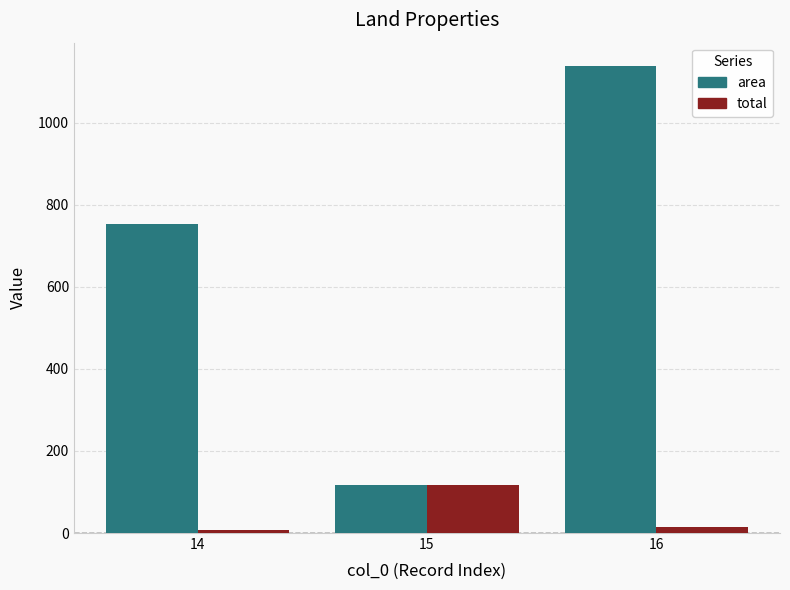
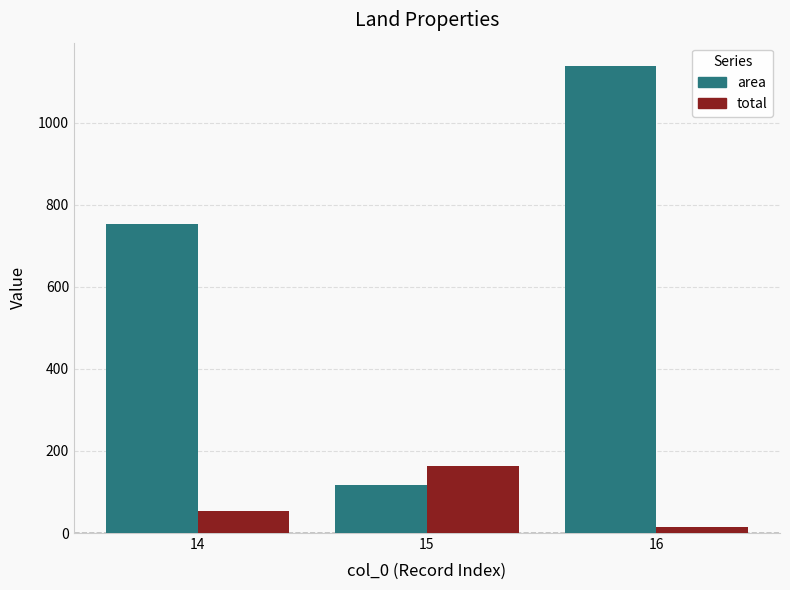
total, 14: 10 -> 50
total, 15: 120 -> 160
